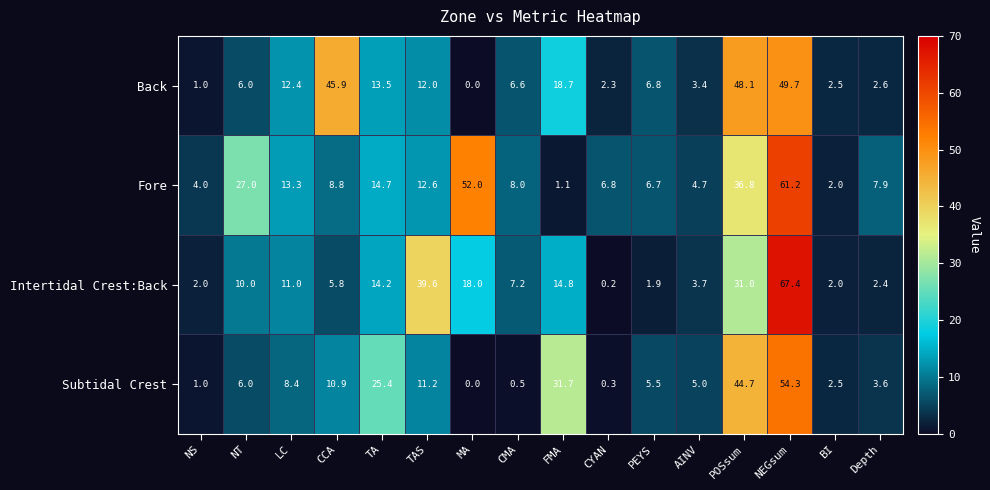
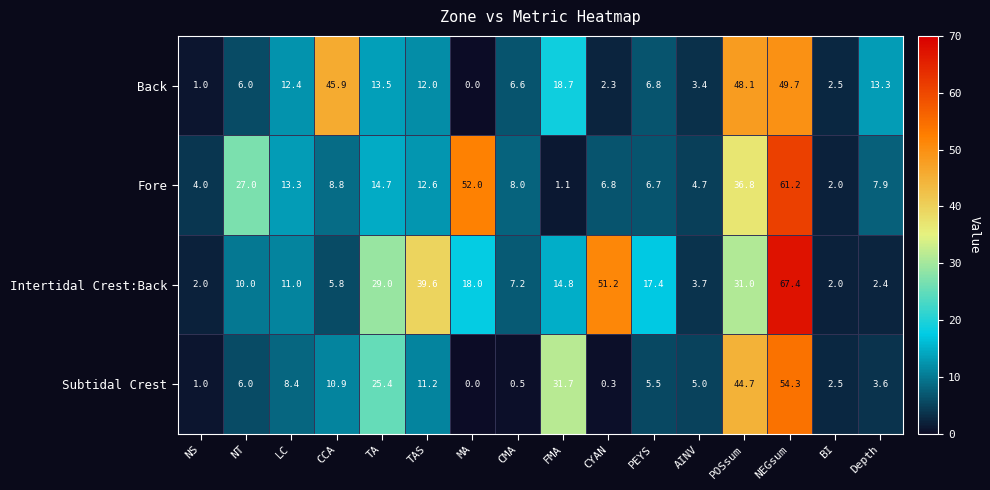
Back, Depth: 2.6 -> 13.3
Intertidal Crest:Back, TA: 14.2 -> 29.0
Intertidal Crest:Back, CYAN: 0.2 -> 51.2
Intertidal Crest:Back, PEYS: 1.9 -> 17.4
